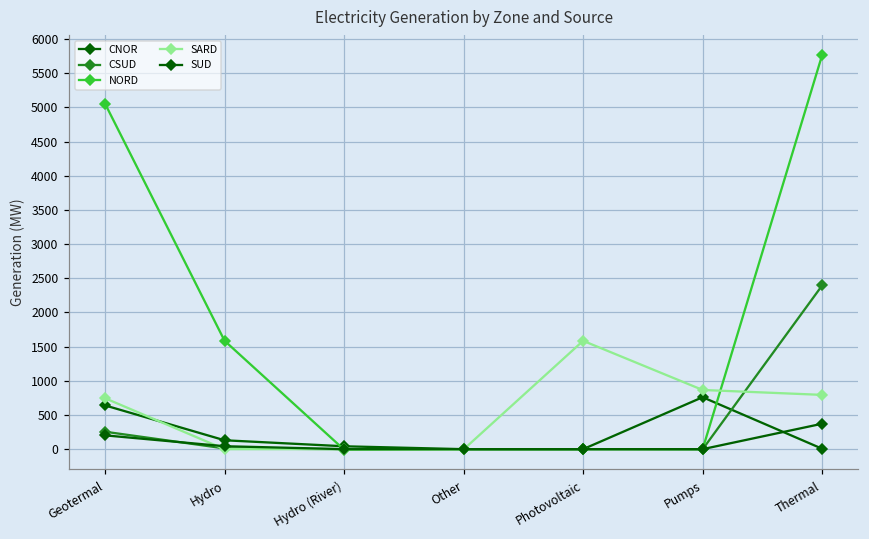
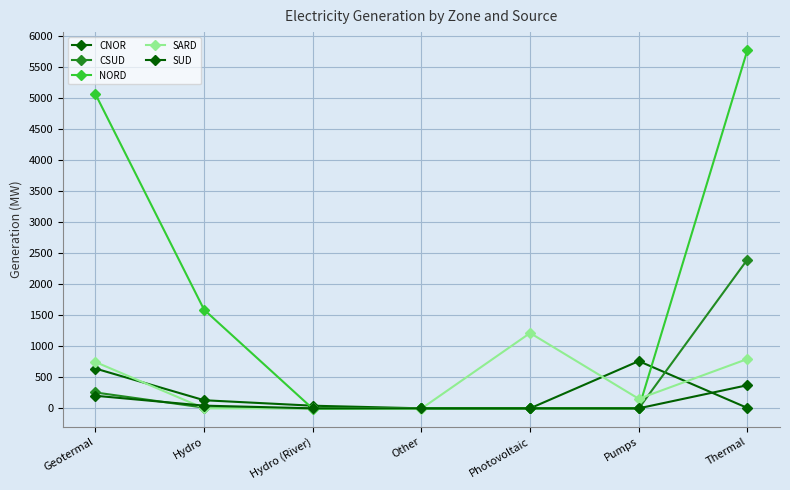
SARD, Photovoltaic: 1600 -> 1200
SARD, Pumps: 900 -> 200
